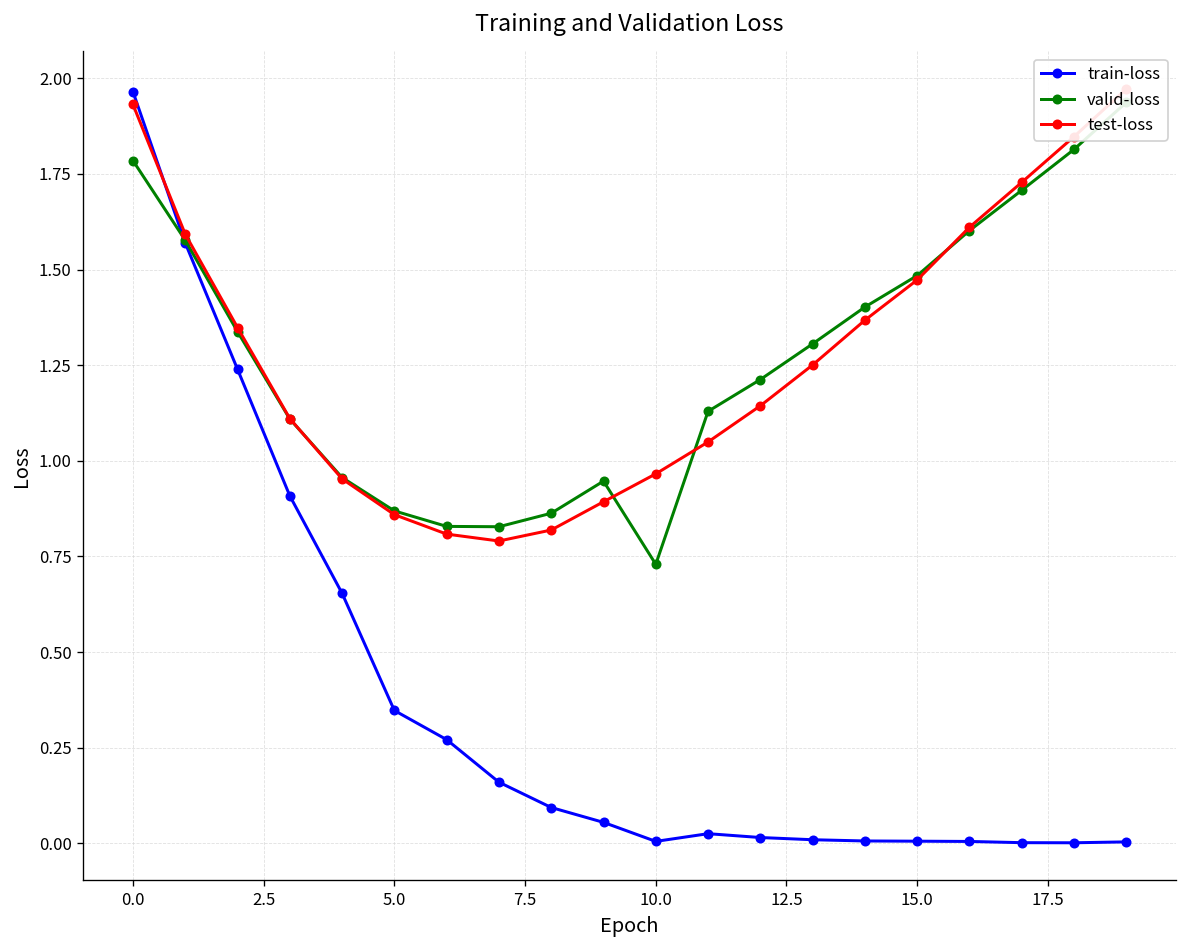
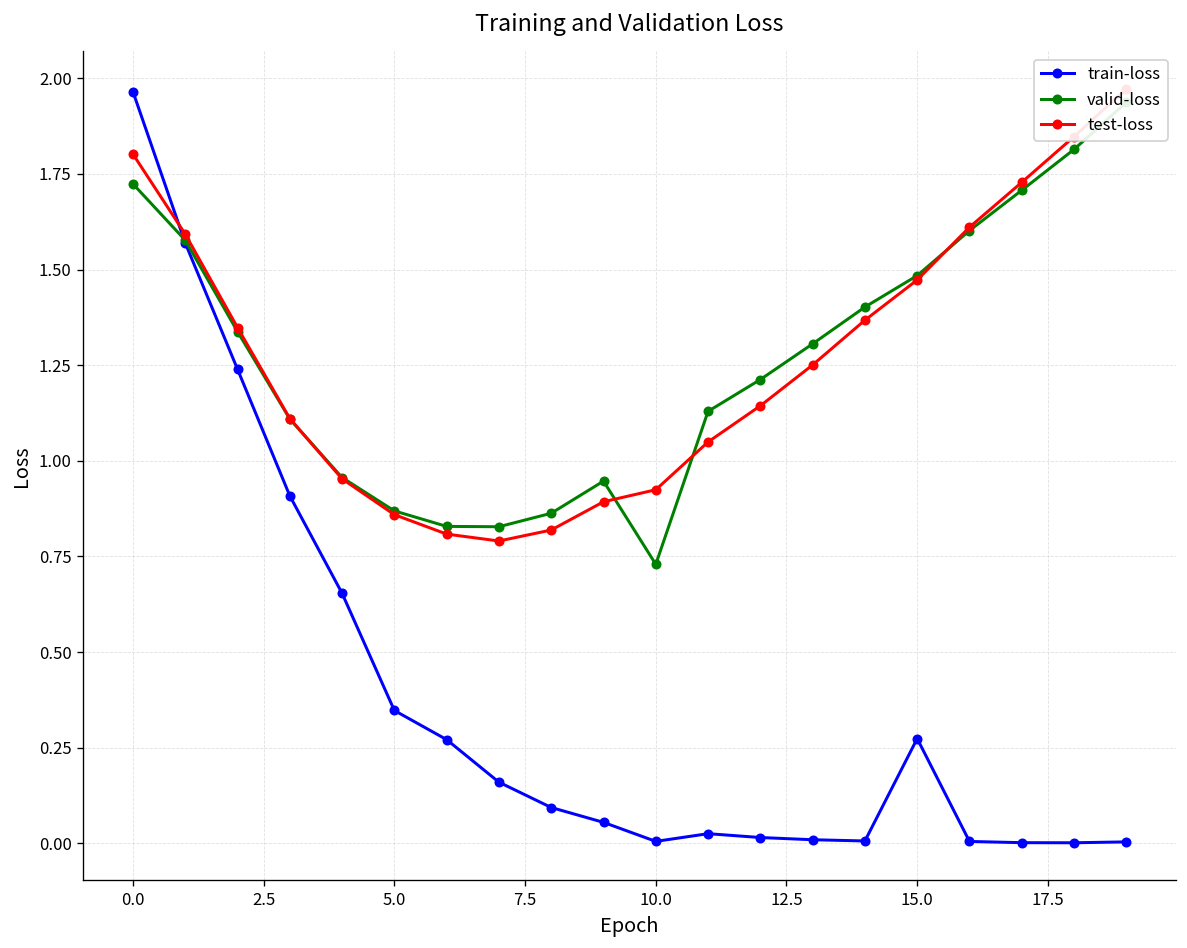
valid-loss, 0.0: 1.78 -> 1.72
test-loss, 0.0: 1.93 -> 1.80
test-loss, 10.0: 0.97 -> 0.92
train-loss, 15.0: 0.01 -> 0.27
